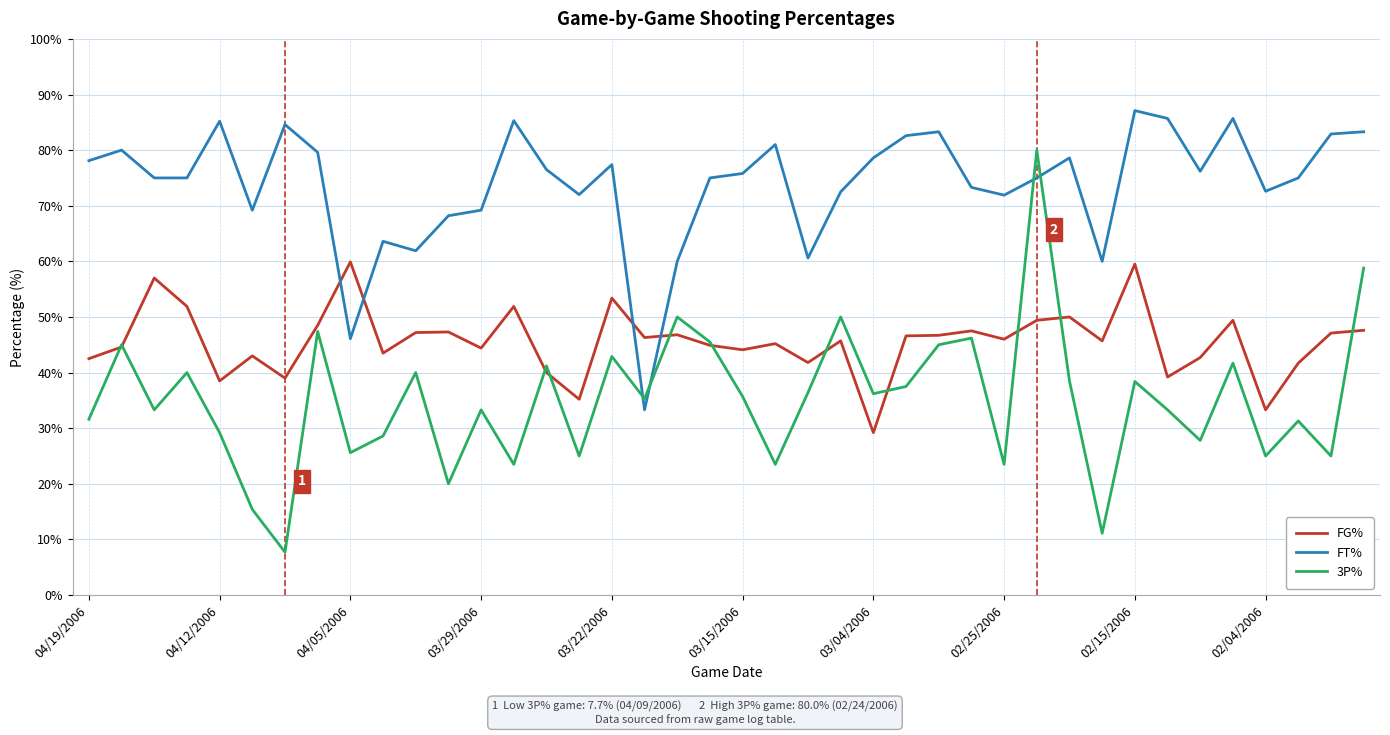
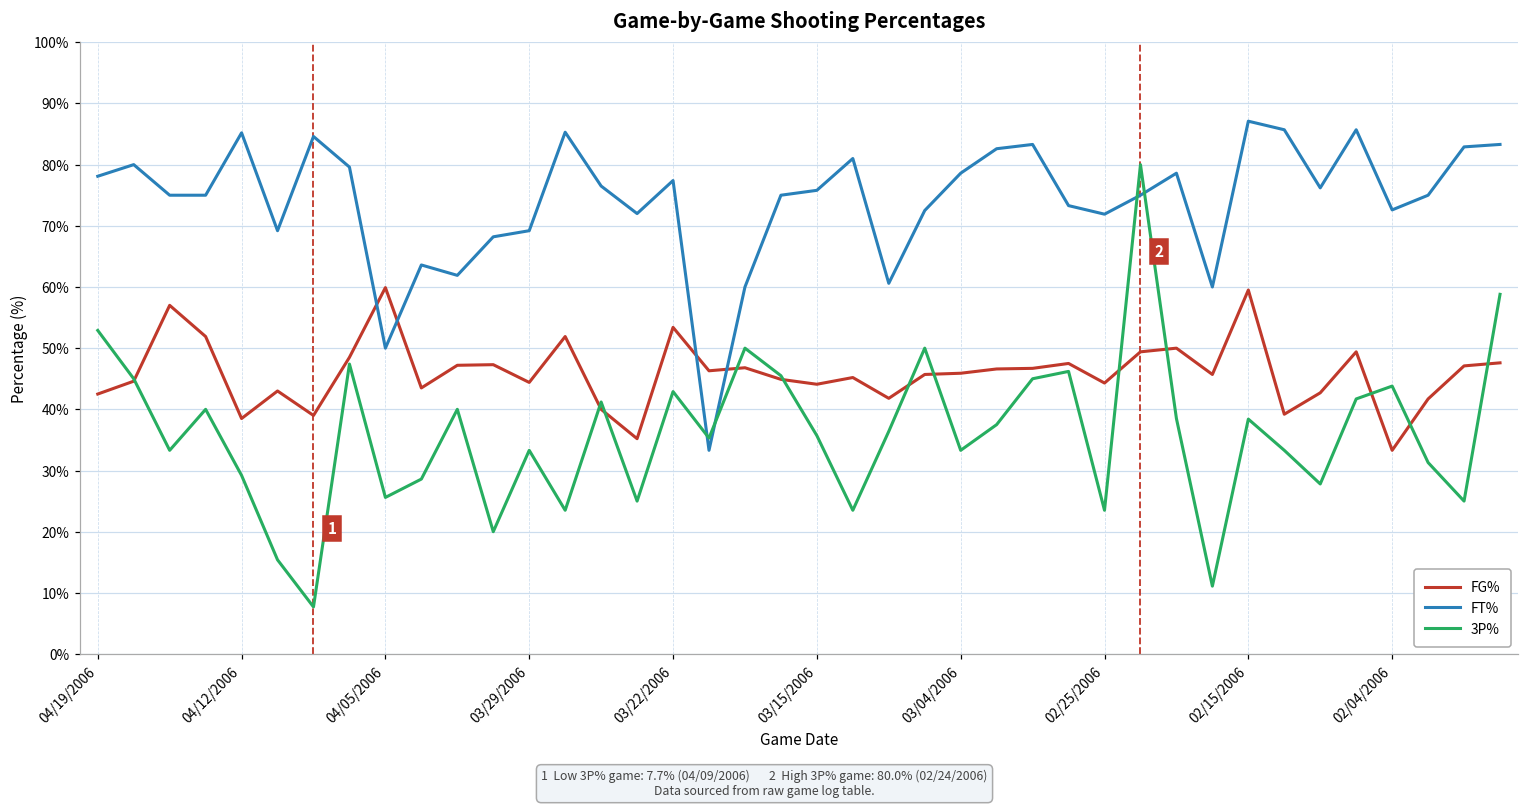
3P%, 04/19/2006: 32% -> 53%
FT%, 04/05/2006: 46% -> 50%
FG%, 03/04/2006: 29% -> 46%
3P%, 03/04/2006: 36% -> 33%
FG%, 02/25/2006: 46% -> 44%
3P%, 02/04/2006: 25% -> 44%
